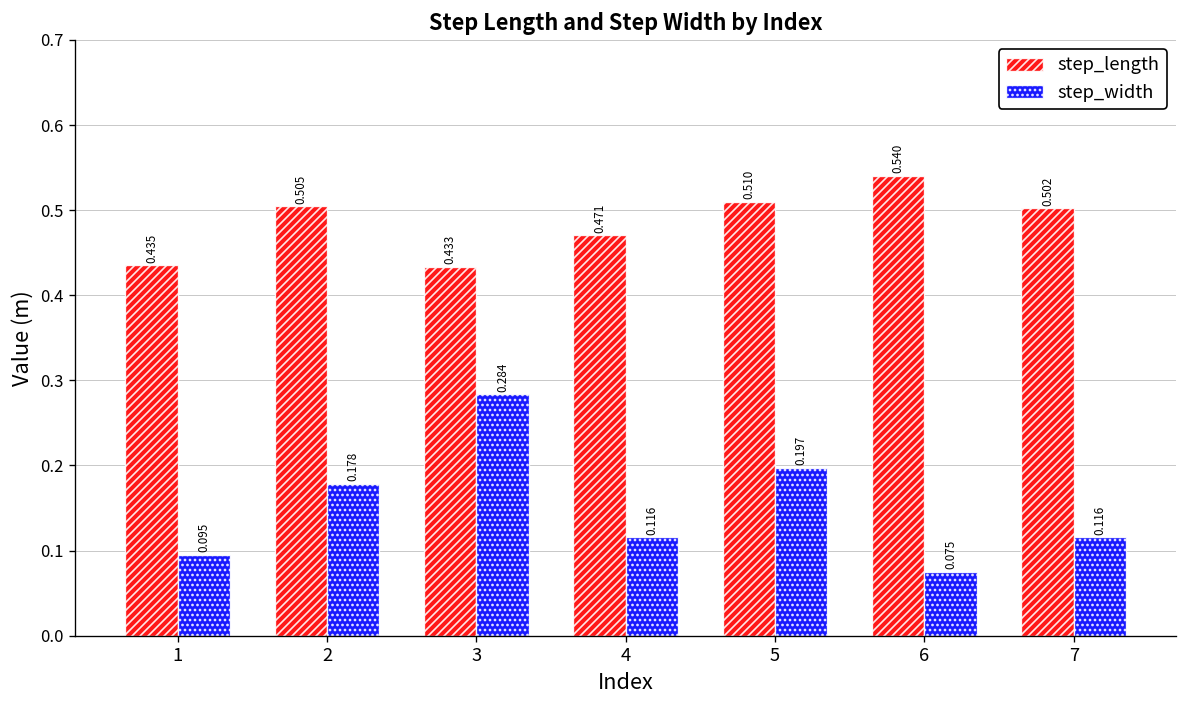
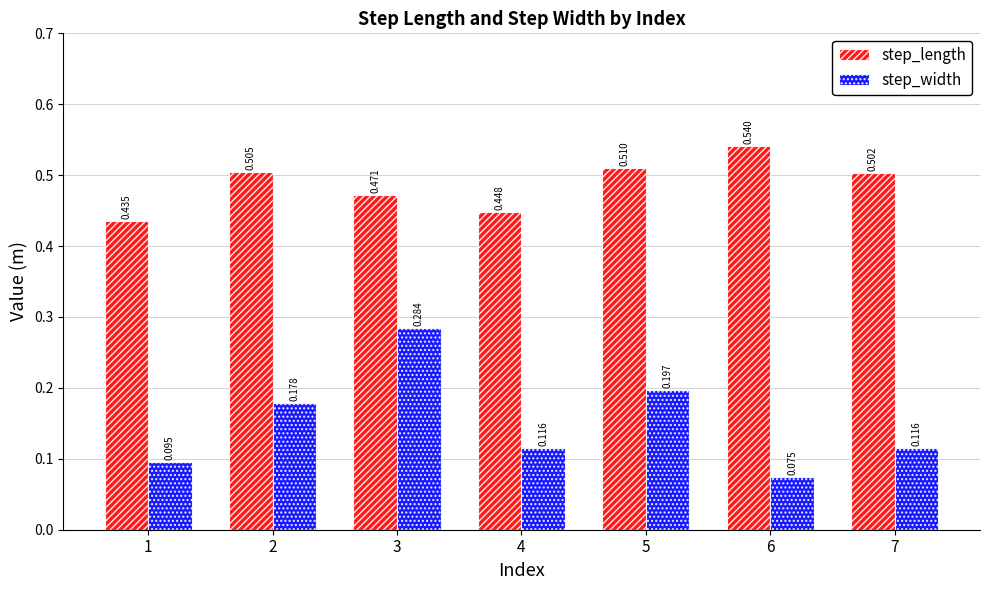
step_length, 3: 0.433 -> 0.471
step_length, 4: 0.471 -> 0.448
